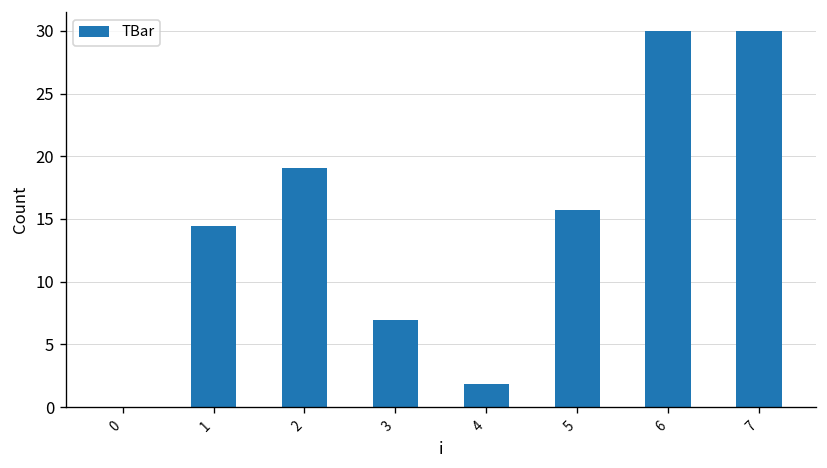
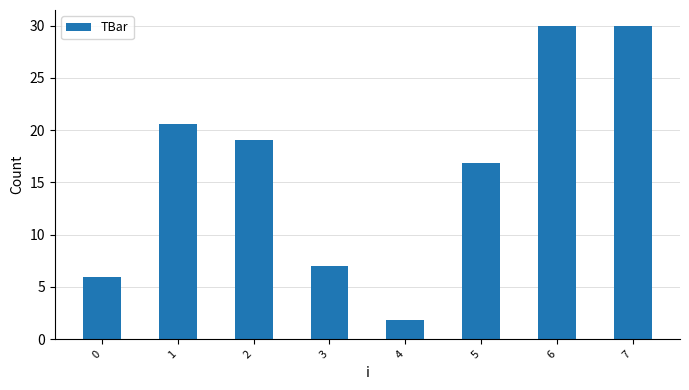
0: 0 -> 6
1: 14.5 -> 20.6
5: 15.7 -> 16.9
